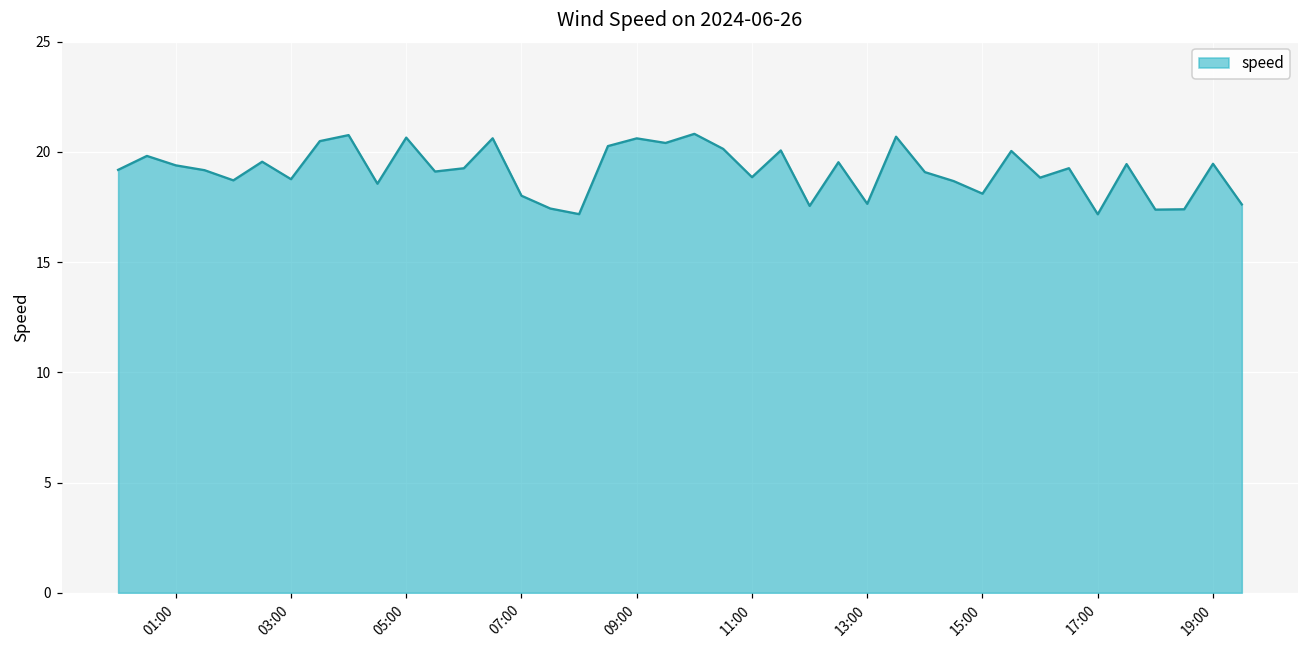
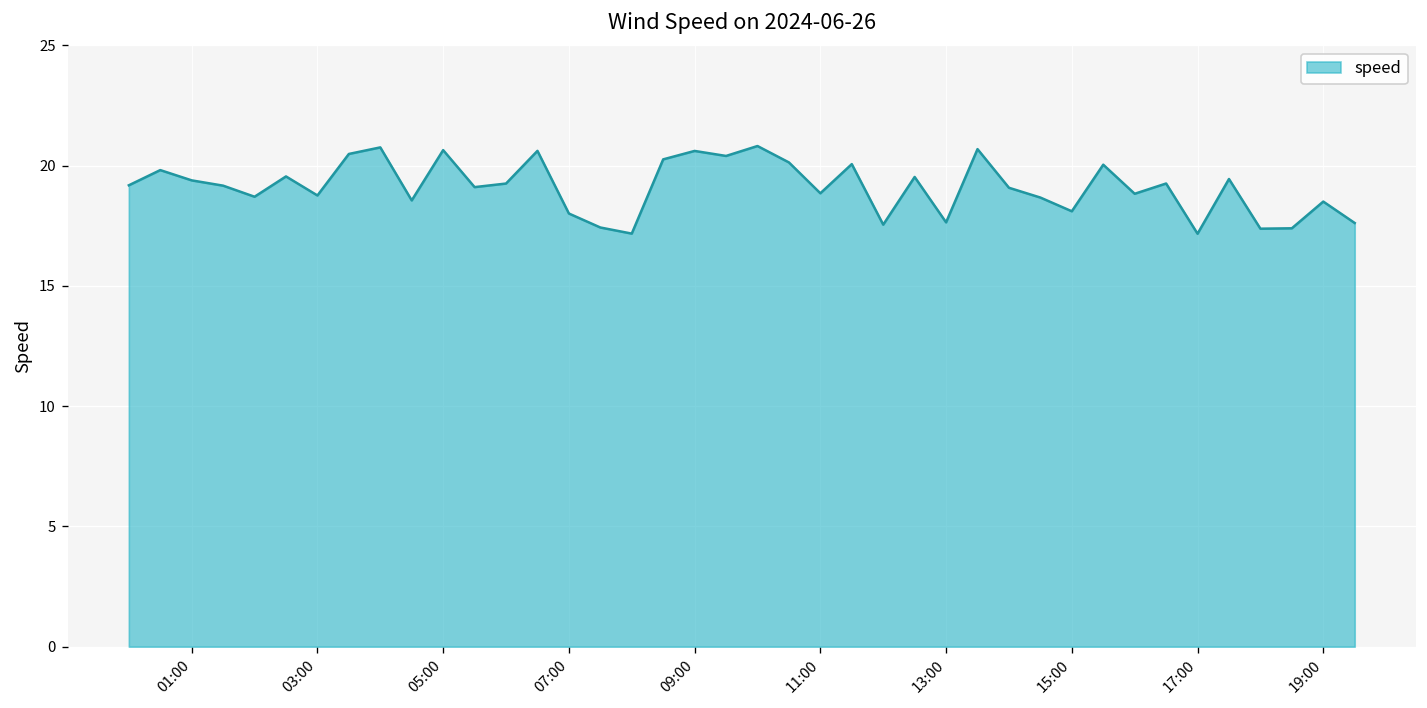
19:00: 19.5 -> 18.5
